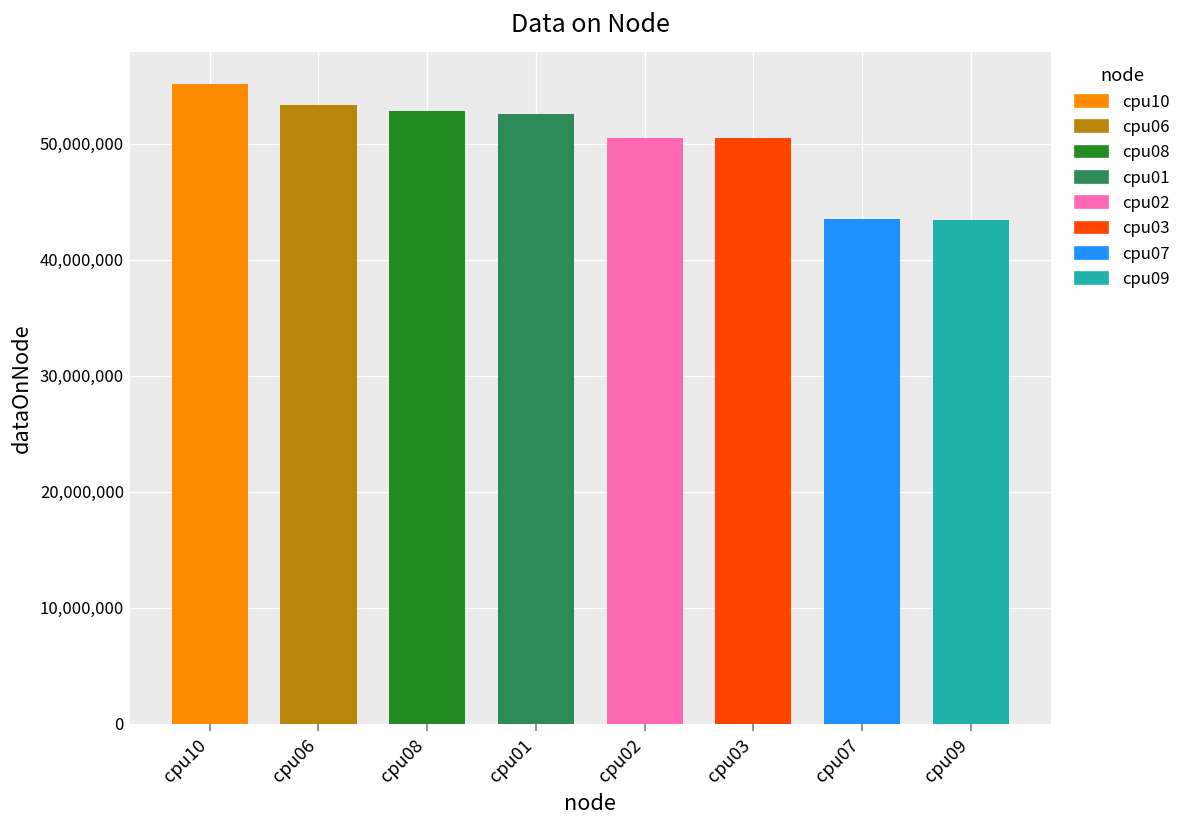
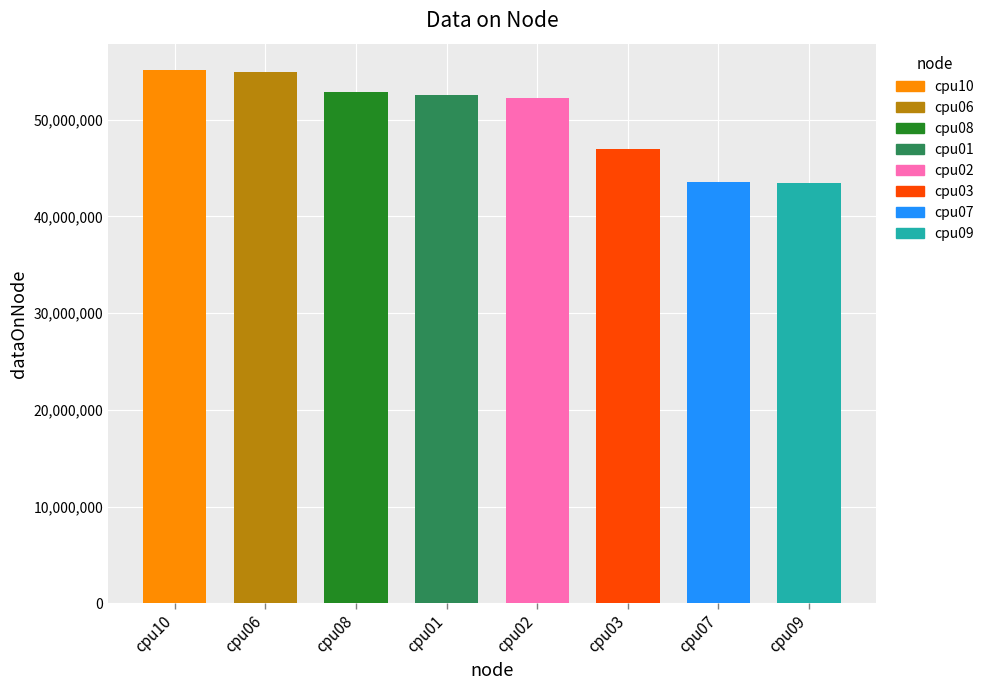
cpu06: 53,000,000 -> 55,000,000
cpu02: 51,000,000 -> 52,000,000
cpu03: 50,000,000 -> 47,000,000
